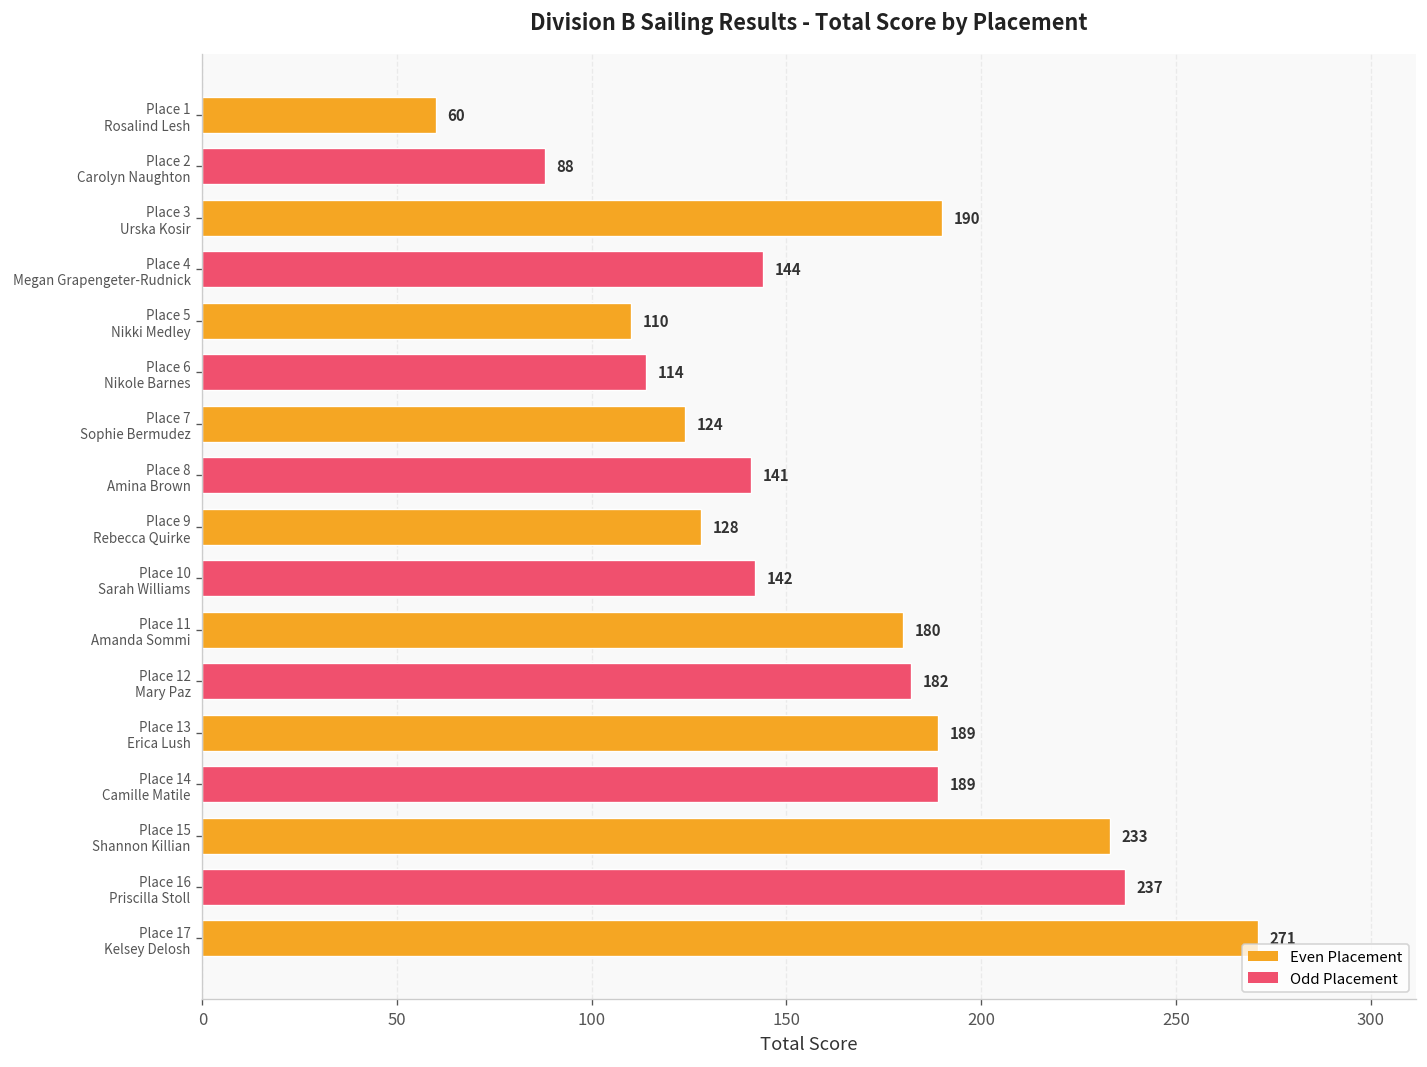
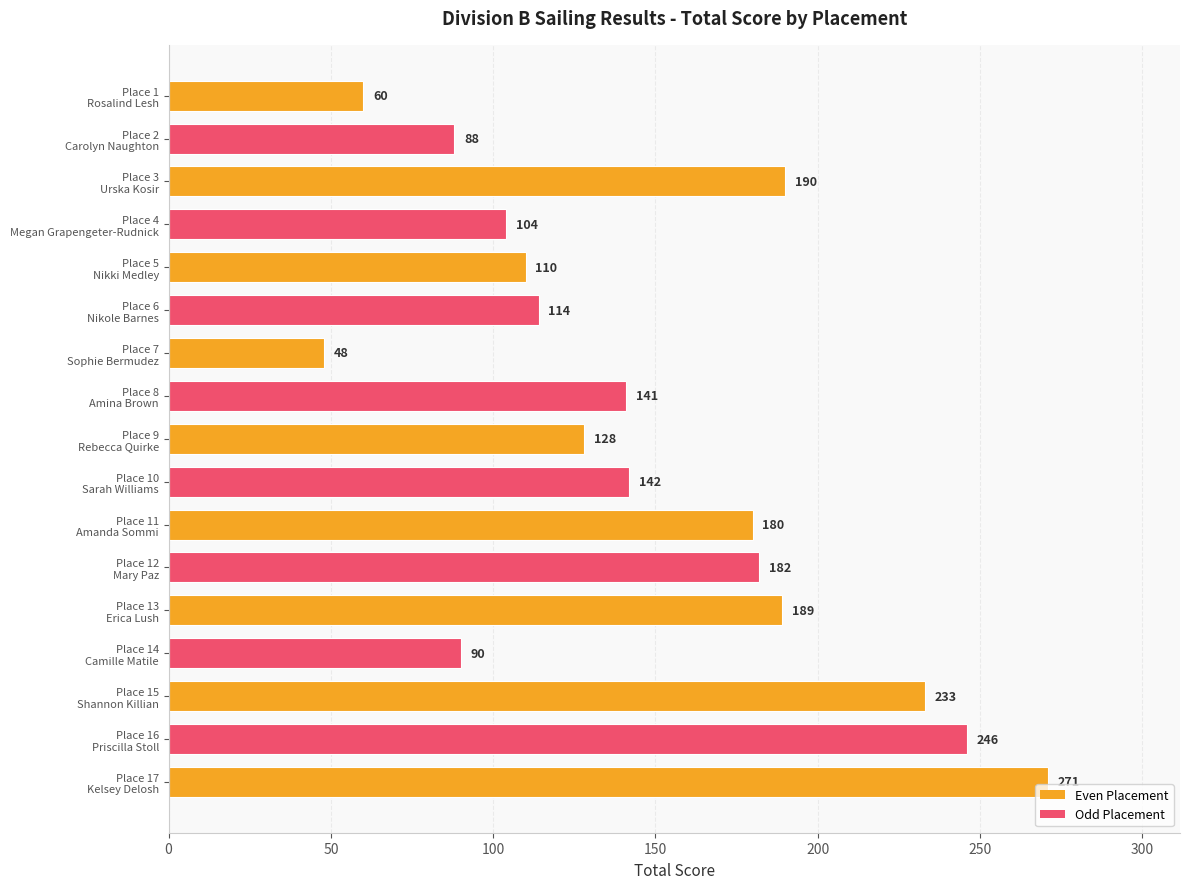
Place 4 Megan Grapengeter-Rudnick: 144 -> 104
Place 7 Sophie Bermudez: 124 -> 48
Place 14 Camille Matile: 189 -> 90
Place 16 Priscilla Stoll: 237 -> 246
